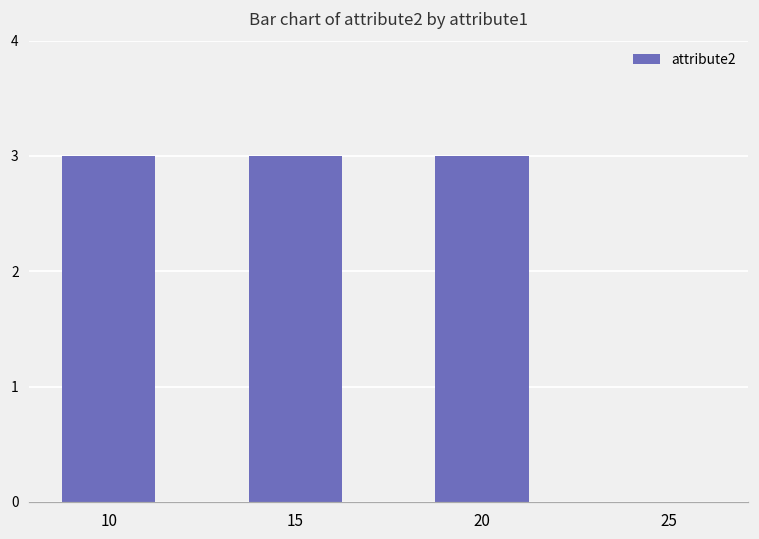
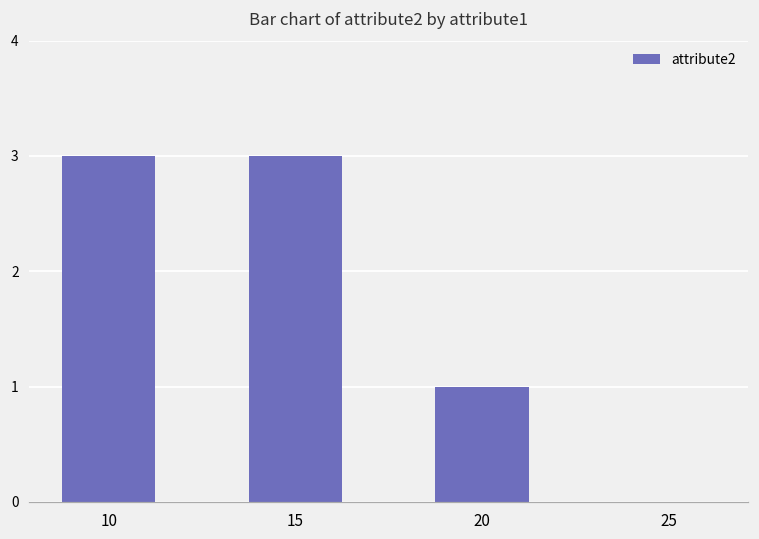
20: 3 -> 1
